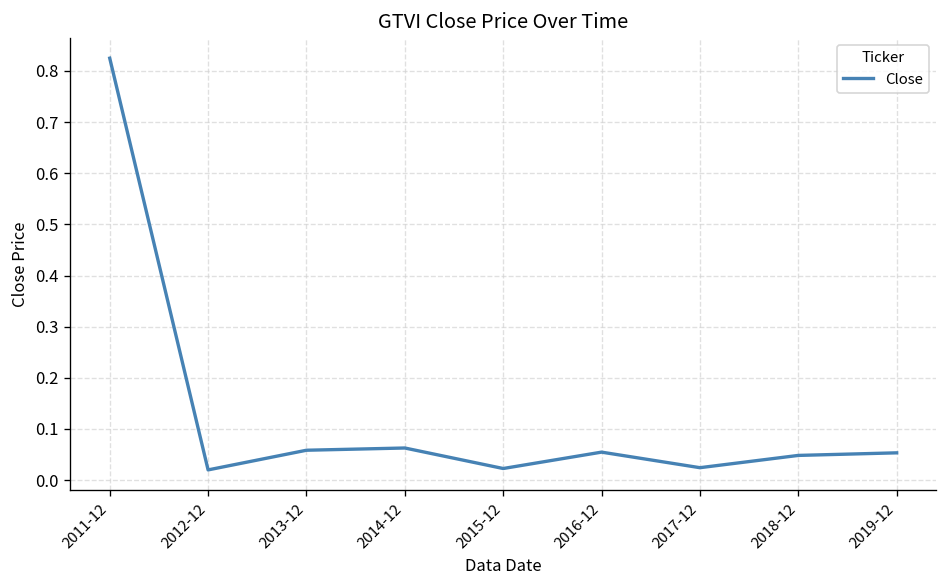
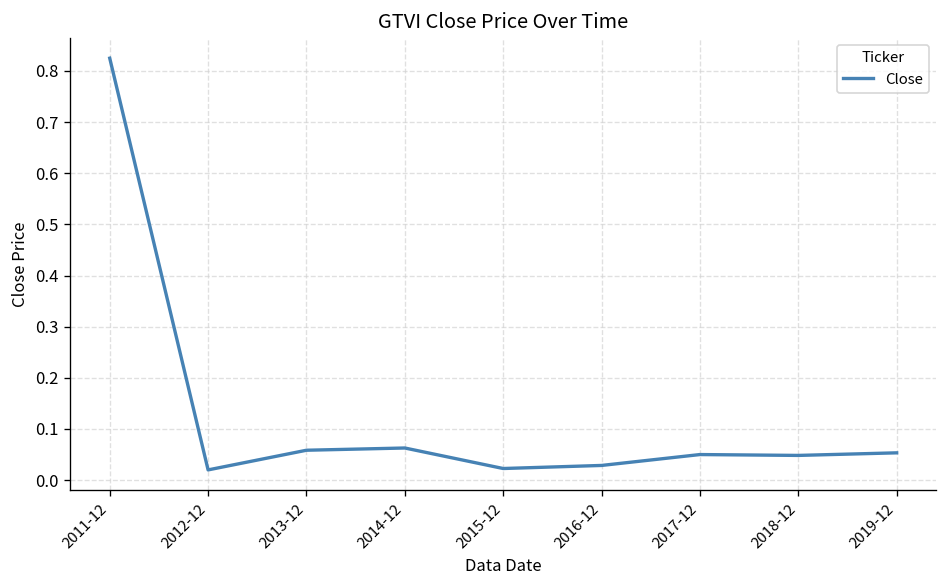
2016-12: 0.05 -> 0.03
2017-12: 0.02 -> 0.05
